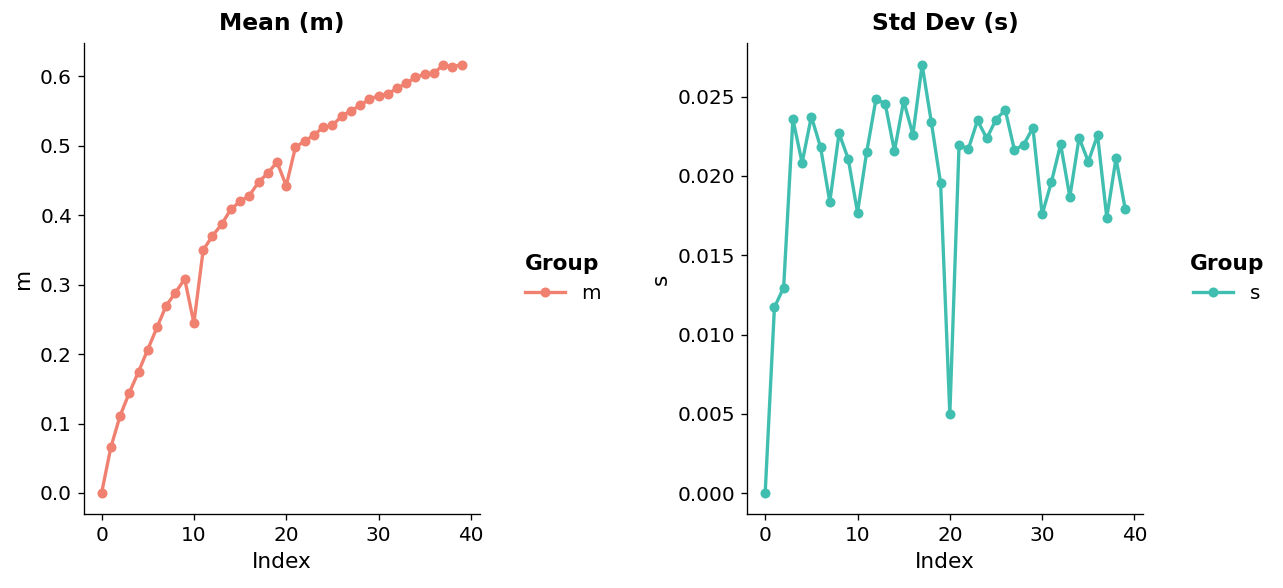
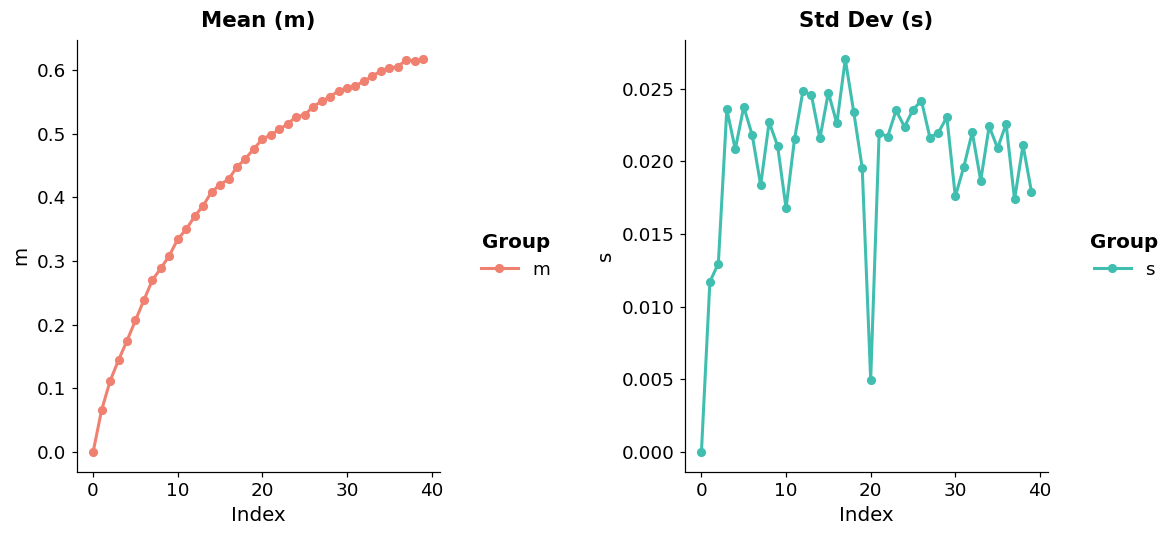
Mean (m), 10: 0.24 -> 0.33
Mean (m), 20: 0.44 -> 0.49
Std Dev (s), 10: 0.0177 -> 0.0168
